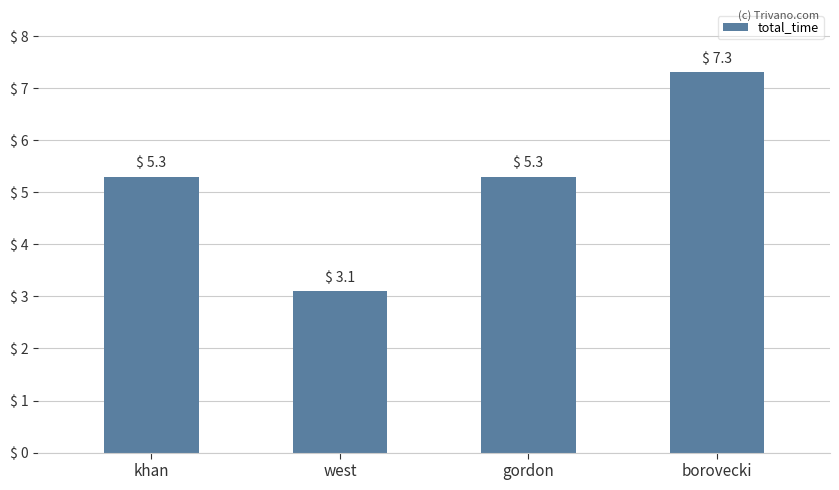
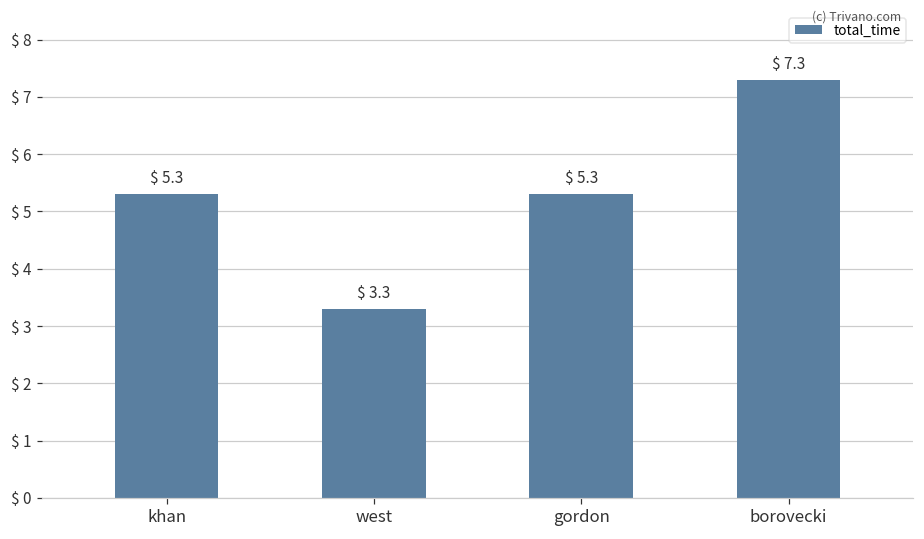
west: 3.1 -> 3.3
